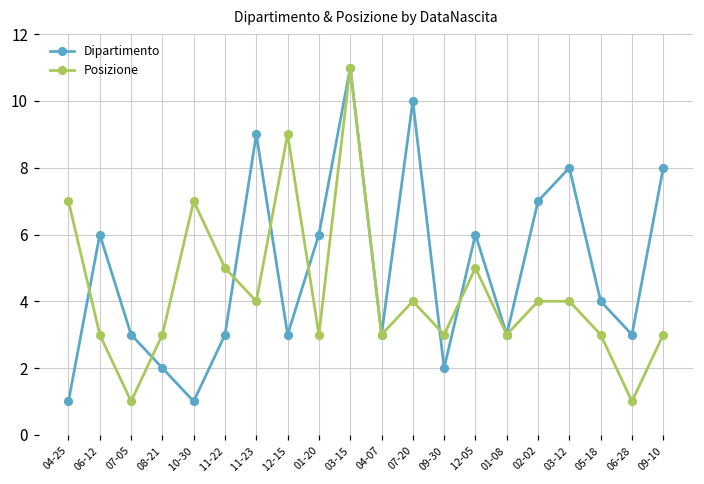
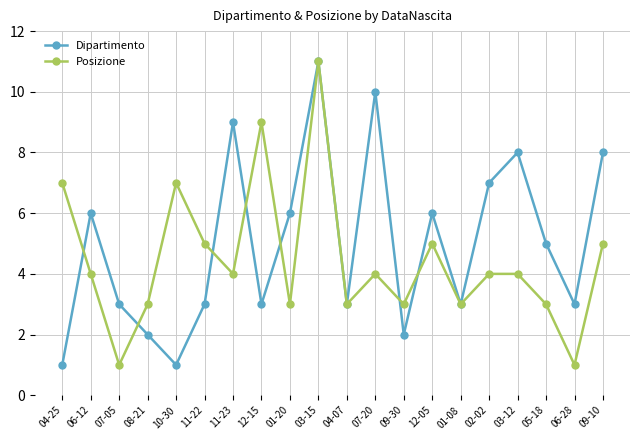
Posizione, 06-12: 3 -> 4
Dipartimento, 05-18: 4 -> 5
Posizione, 09-10: 3 -> 5
